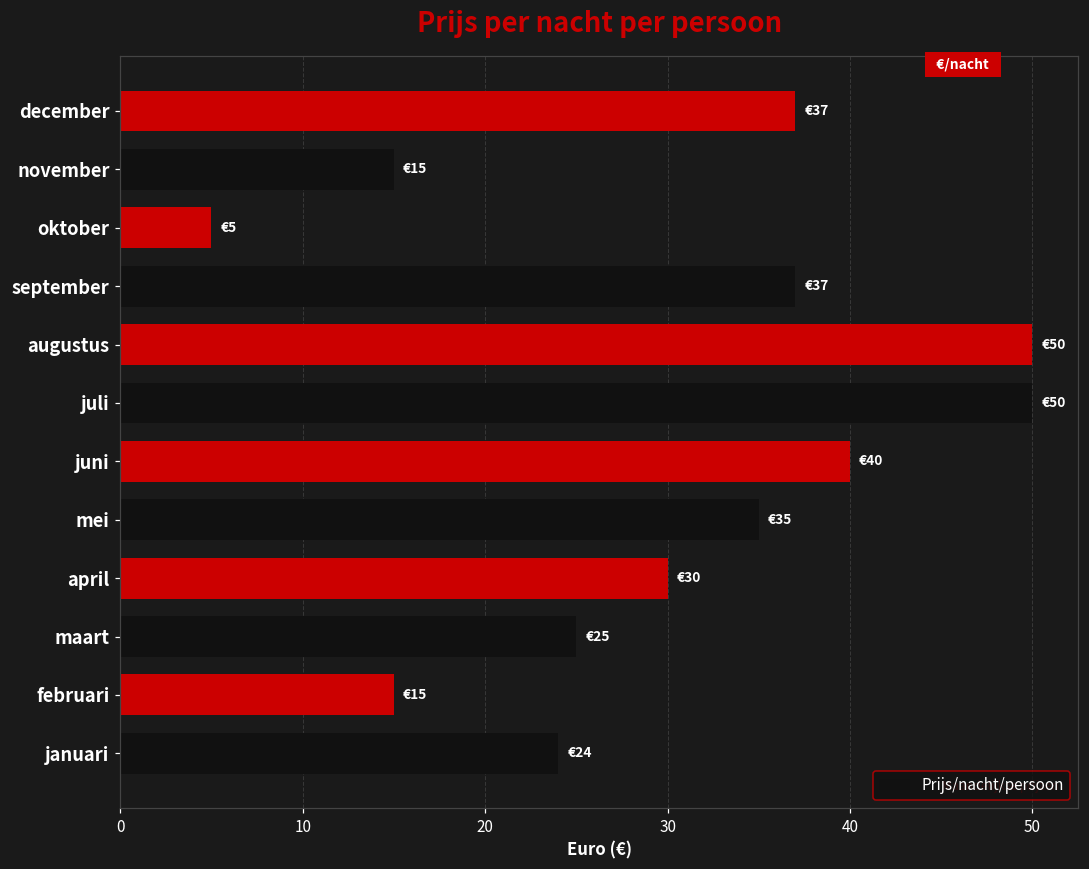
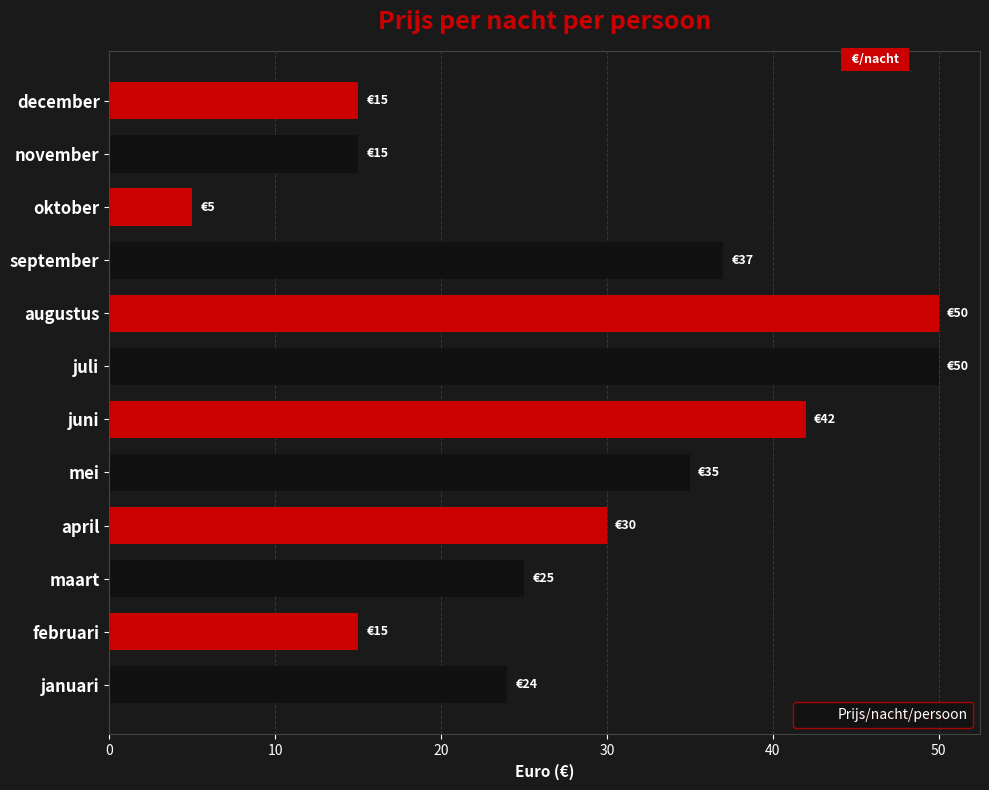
december: €37 -> €15
juni: €40 -> €42
